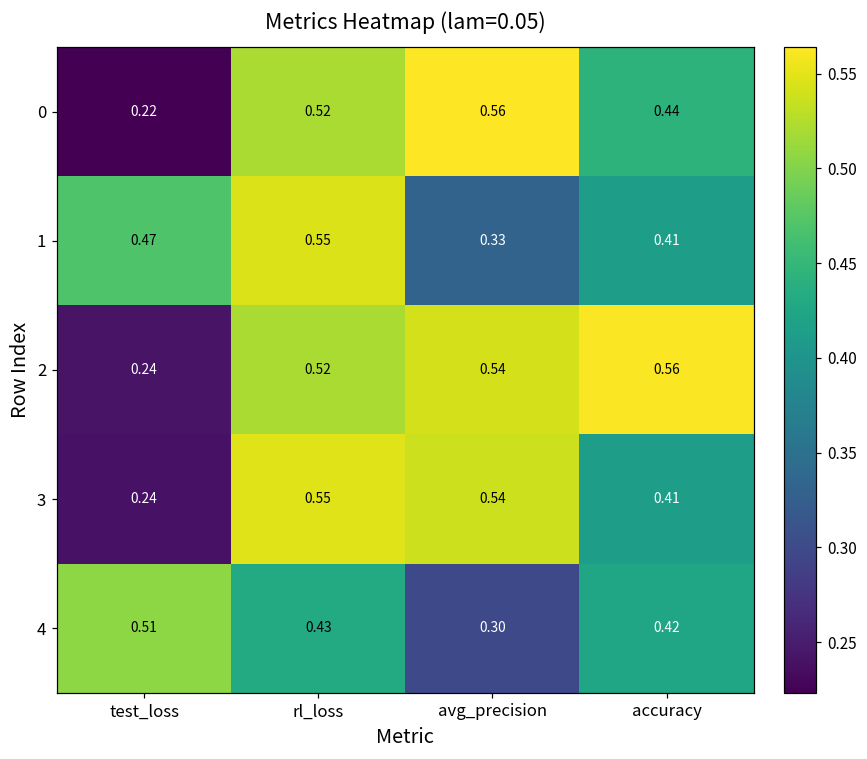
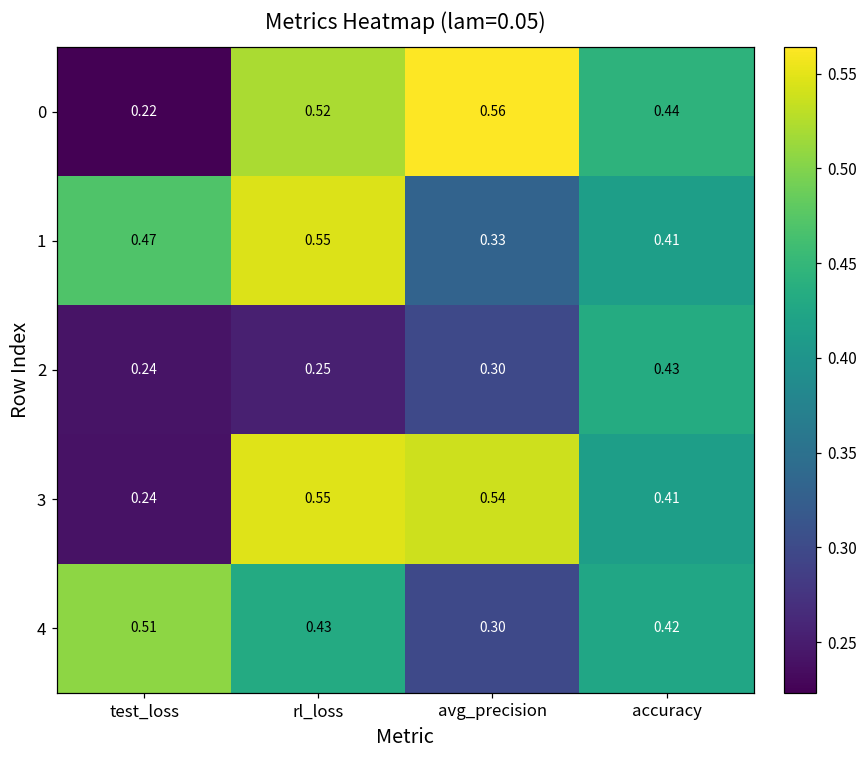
2, rl_loss: 0.52 -> 0.25
2, avg_precision: 0.54 -> 0.30
2, accuracy: 0.56 -> 0.43
